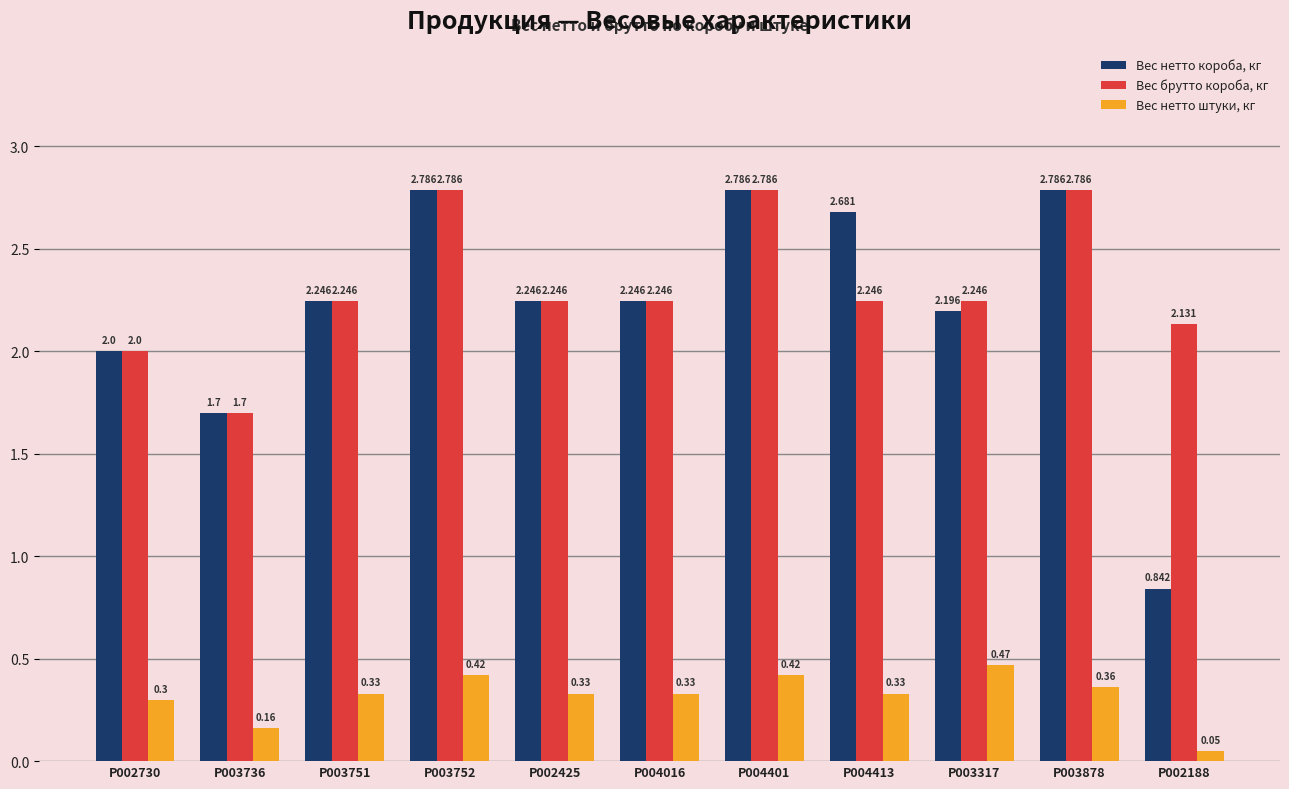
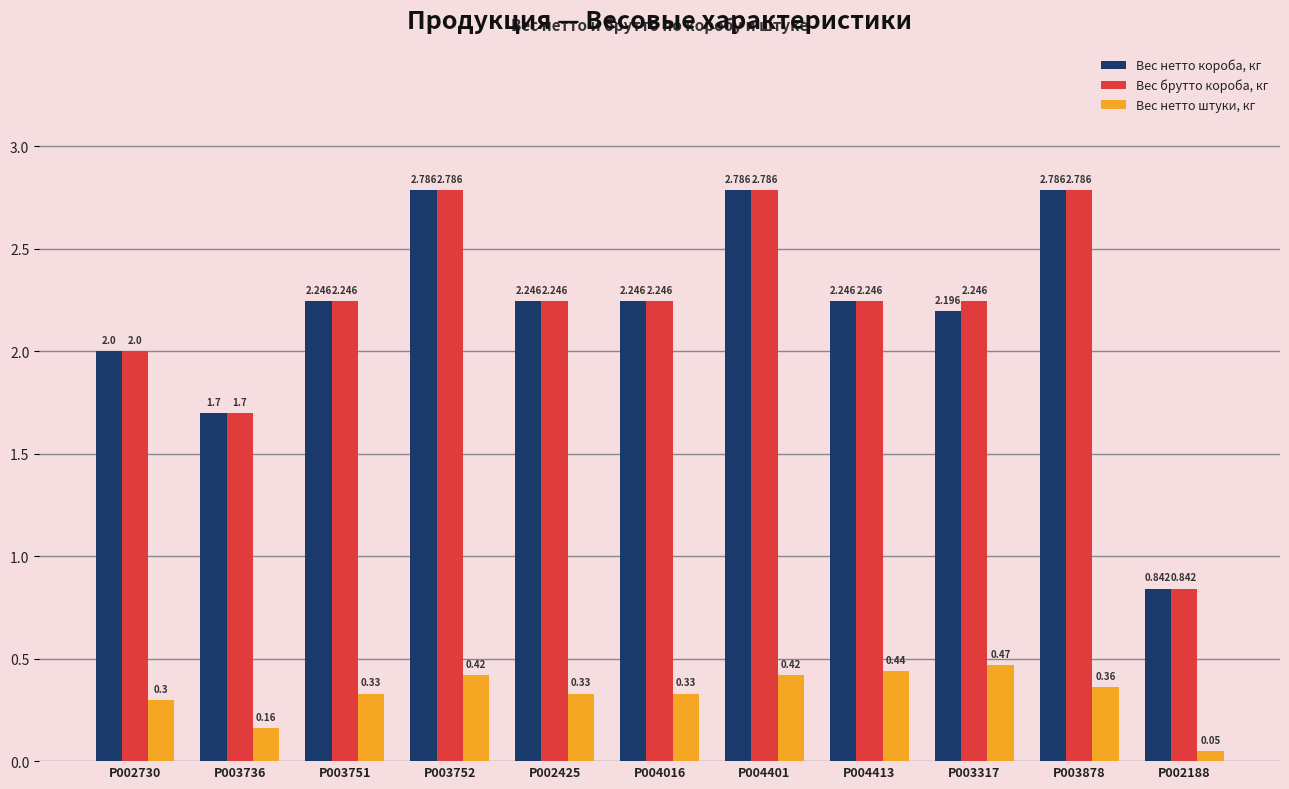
Вес нетто короба, кг, P004413: 2.681 -> 2.246
Вес нетто штуки, кг, P004413: 0.33 -> 0.44
Вес брутто короба, кг, P002188: 2.131 -> 0.842
